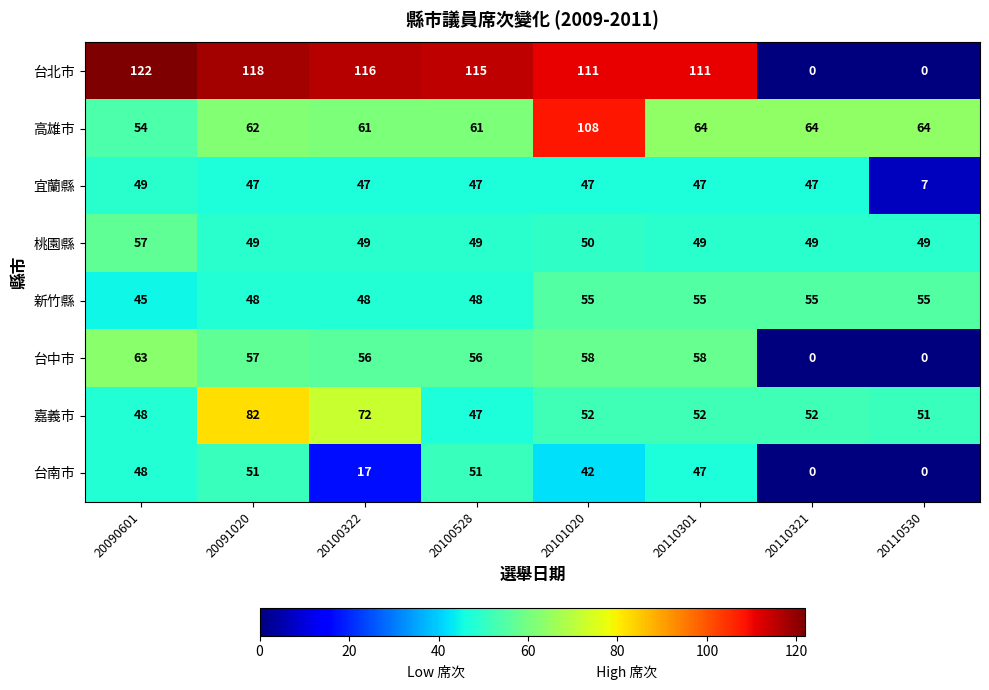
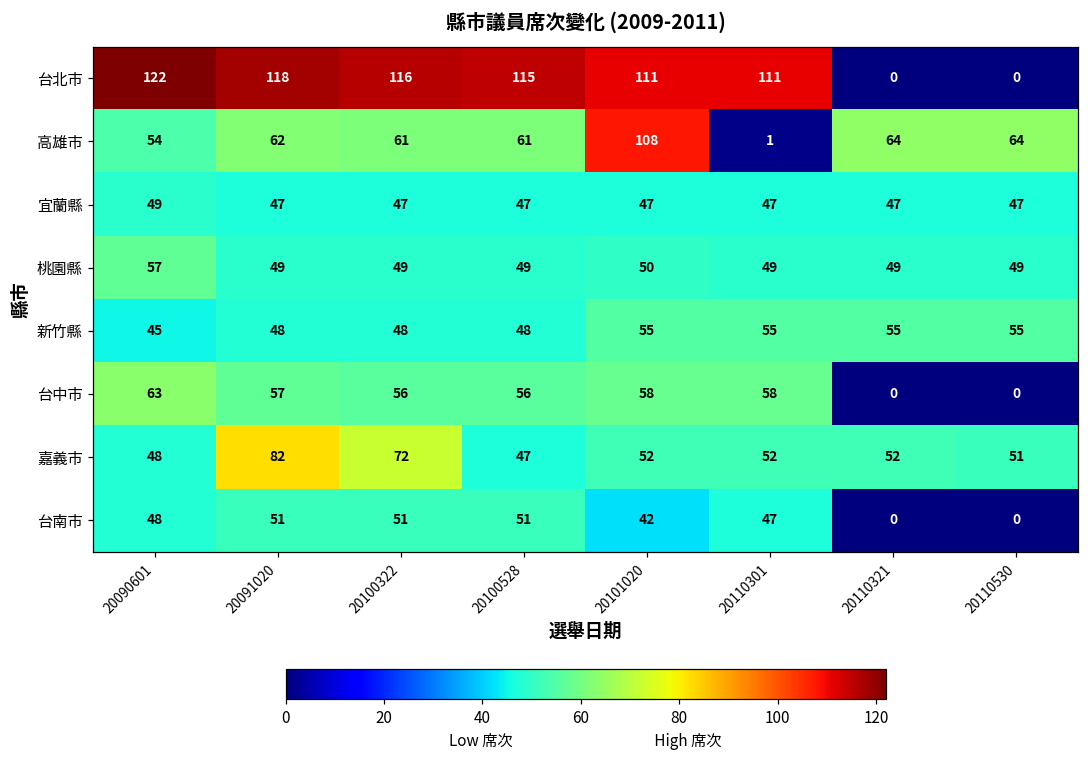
高雄市, 20110301: 64 -> 1
宜蘭縣, 20110530: 7 -> 47
台南市, 20100322: 17 -> 51
